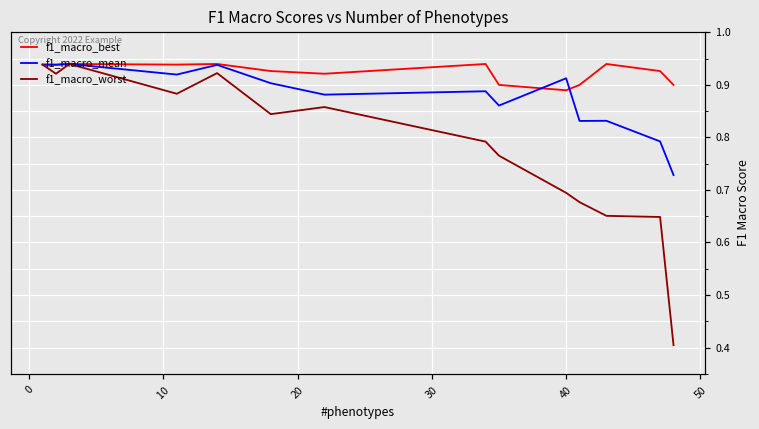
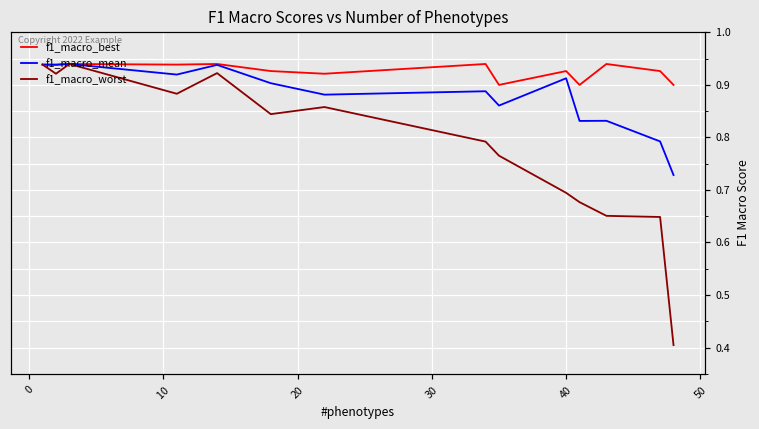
f1_macro_best, 40: 0.89 -> 0.93
